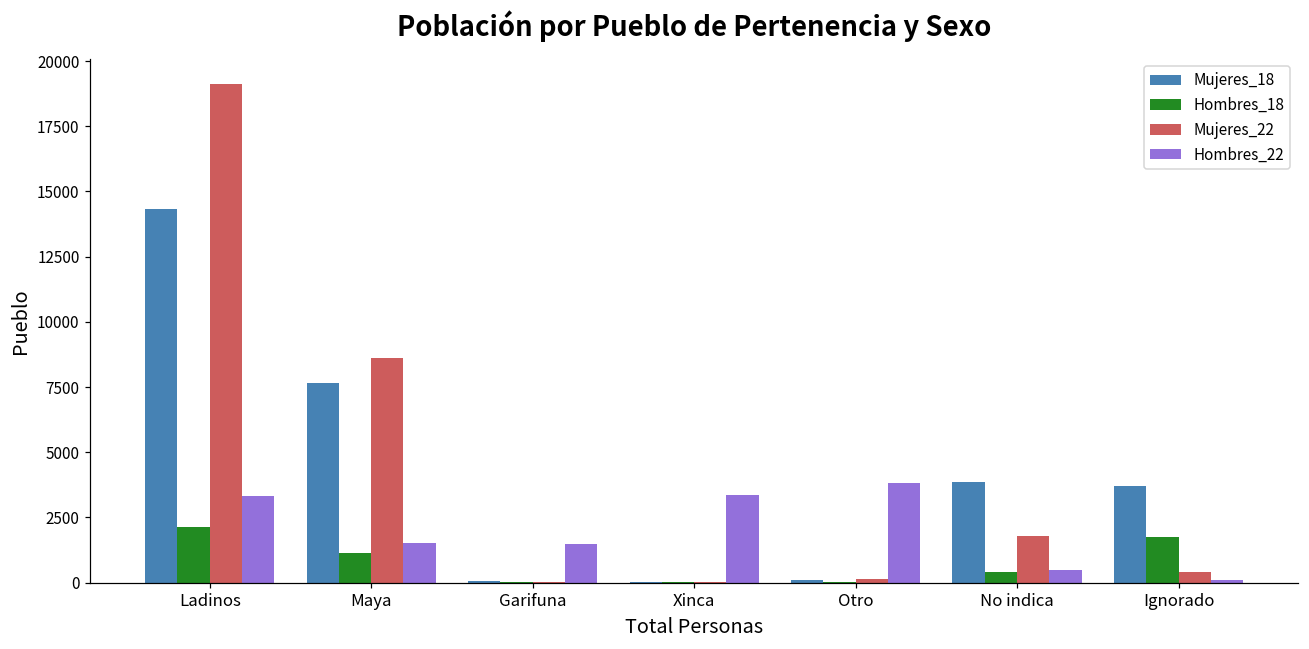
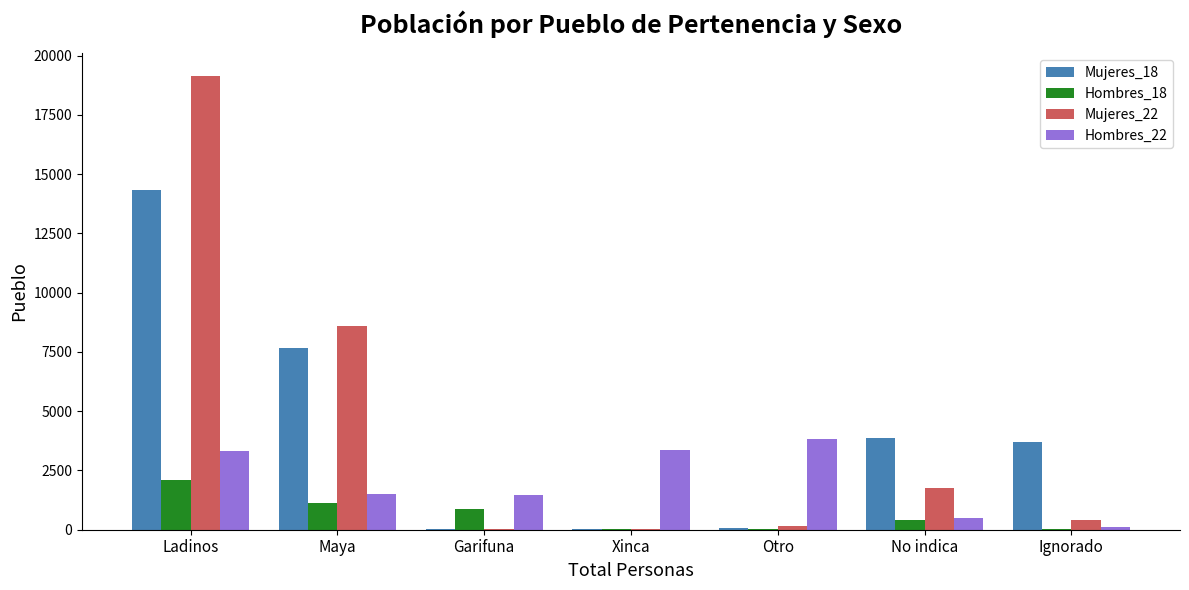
Hombres_18, Garifuna: 0 -> 900
Hombres_18, Ignorado: 1700 -> 0
